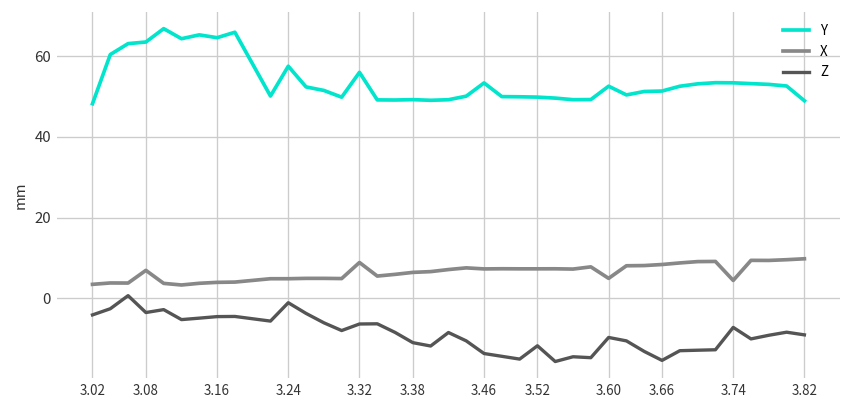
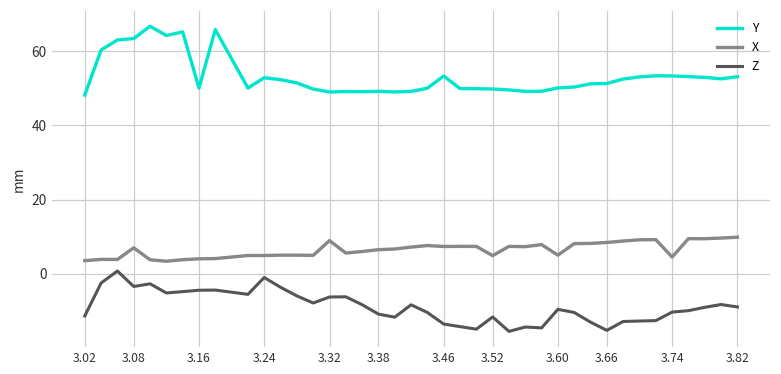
Z, 3.02: -4 -> -11
Y, 3.16: 65 -> 50
Y, 3.24: 57 -> 53
Y, 3.32: 56 -> 49
X, 3.52: 7 -> 5
Y, 3.60: 53 -> 50
Z, 3.74: -7 -> -10
Y, 3.82: 49 -> 53
